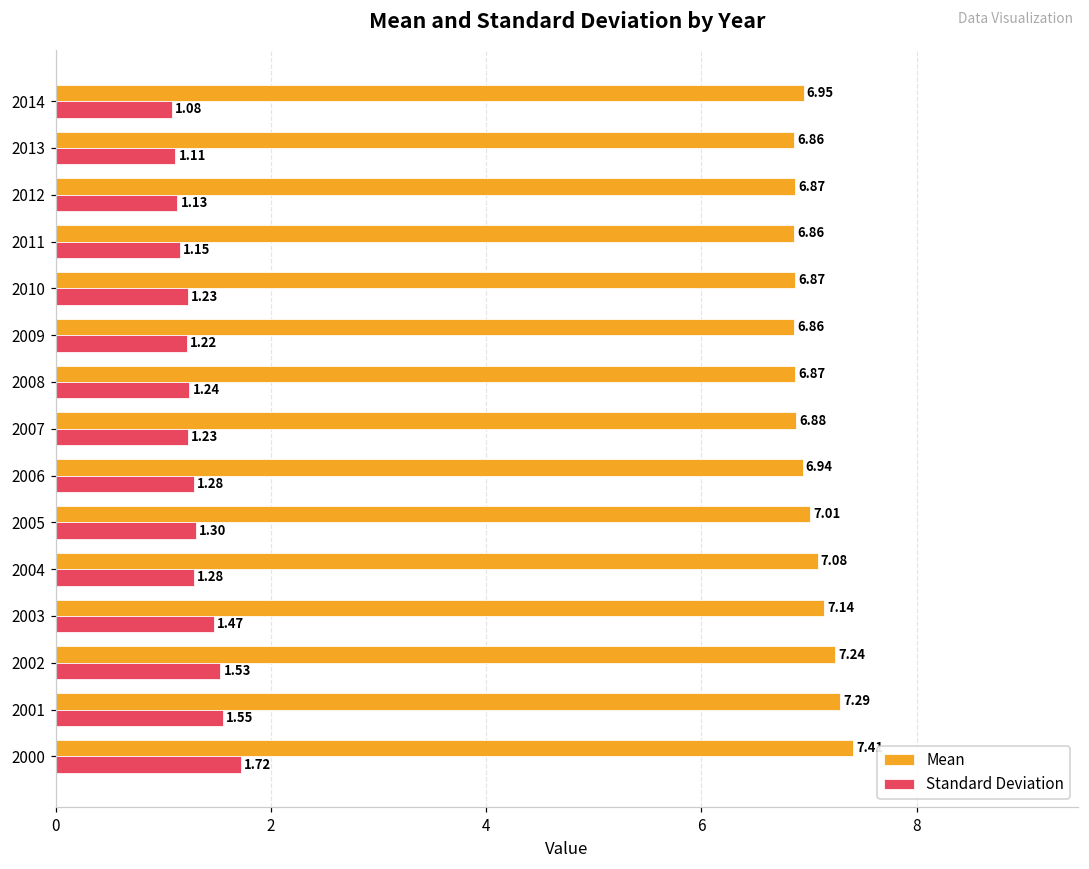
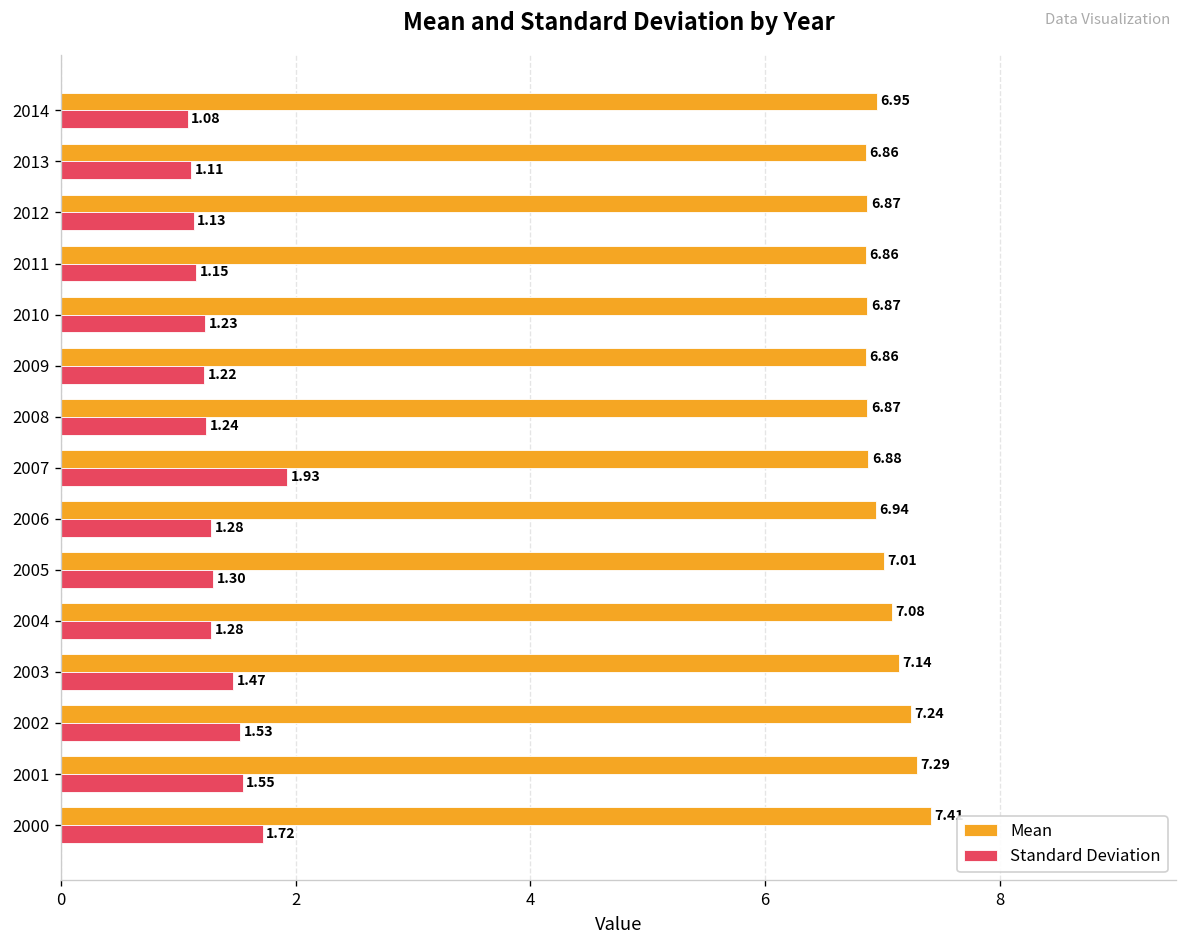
Standard Deviation, 2007: 1.23 -> 1.93
